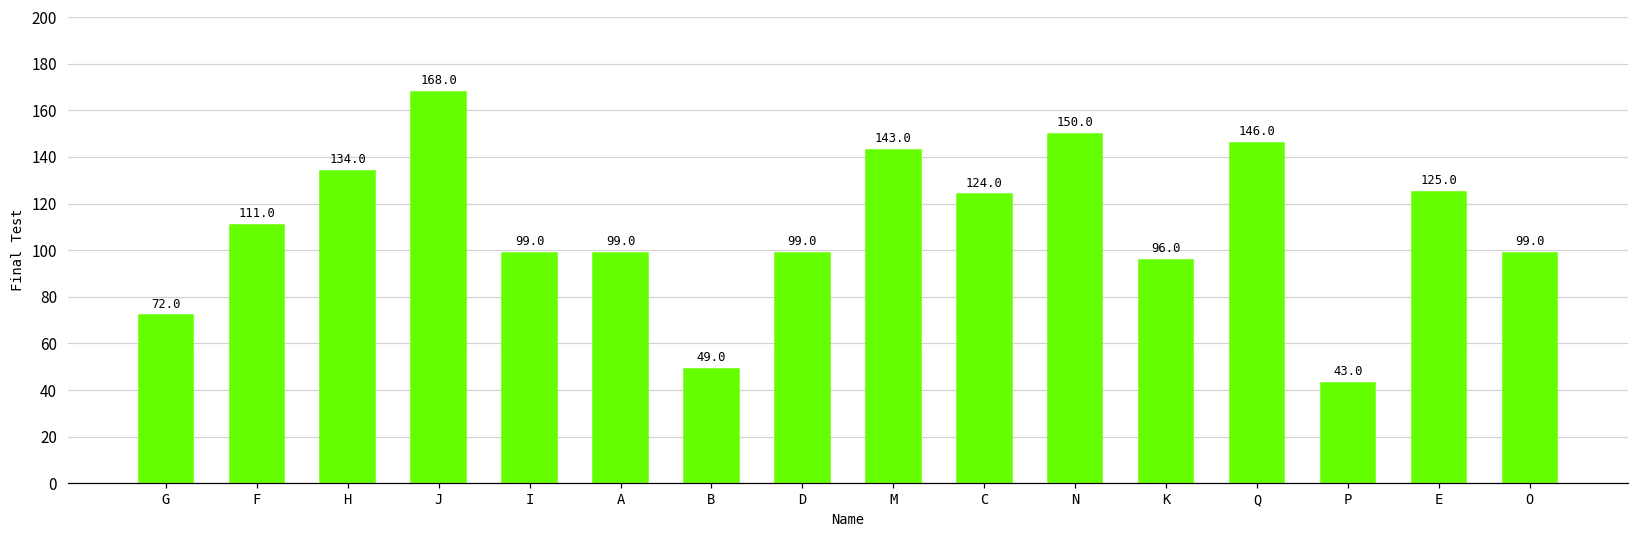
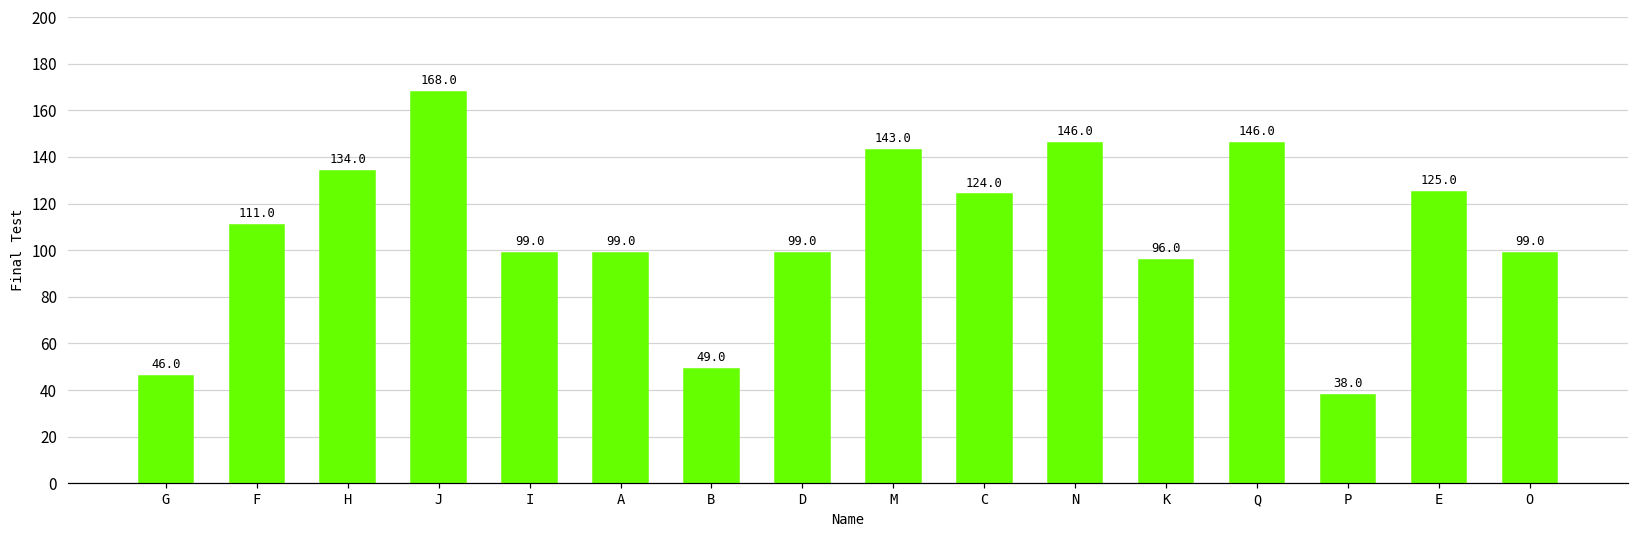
G: 72.0 -> 46.0
N: 150.0 -> 146.0
P: 43.0 -> 38.0
